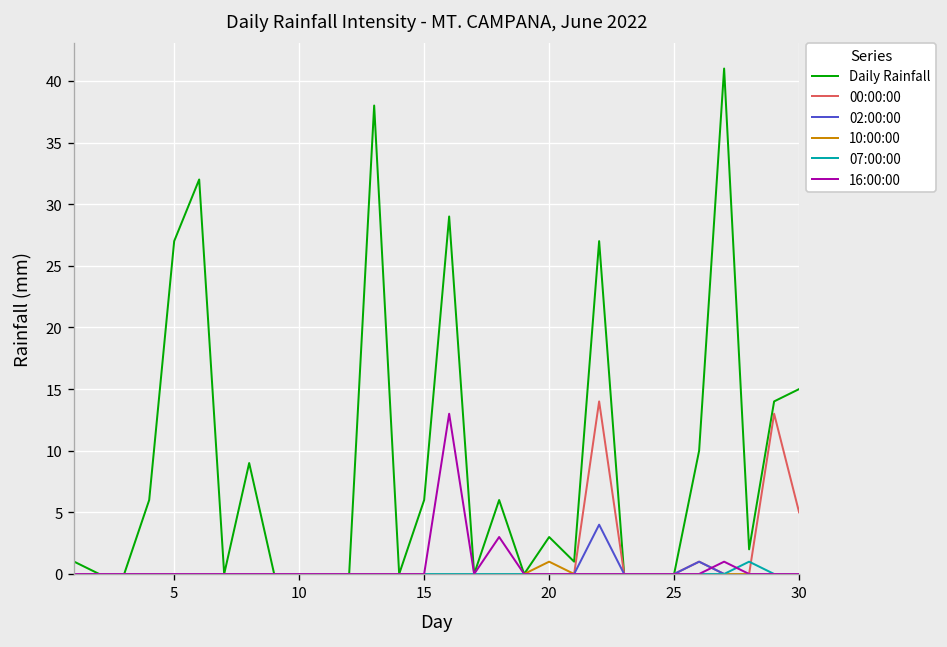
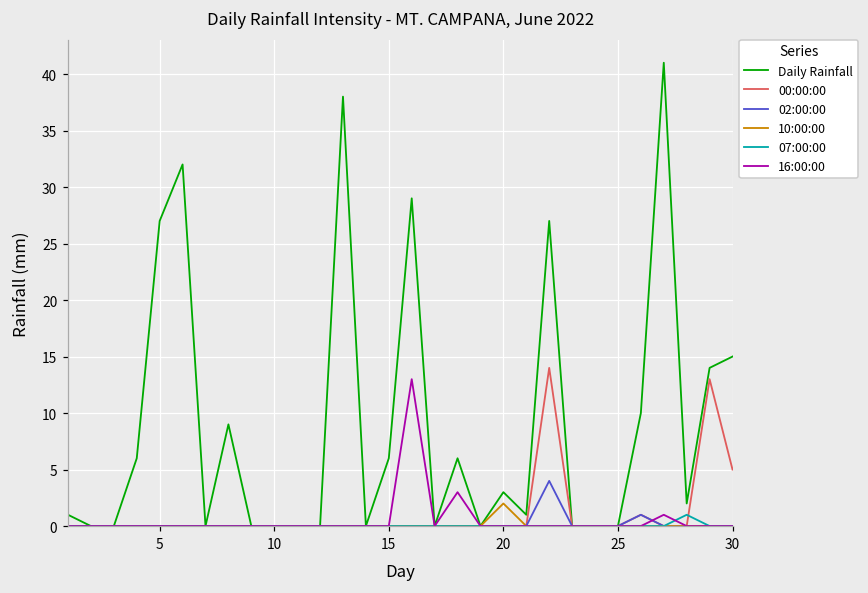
10:00:00, 20: 1 -> 2
